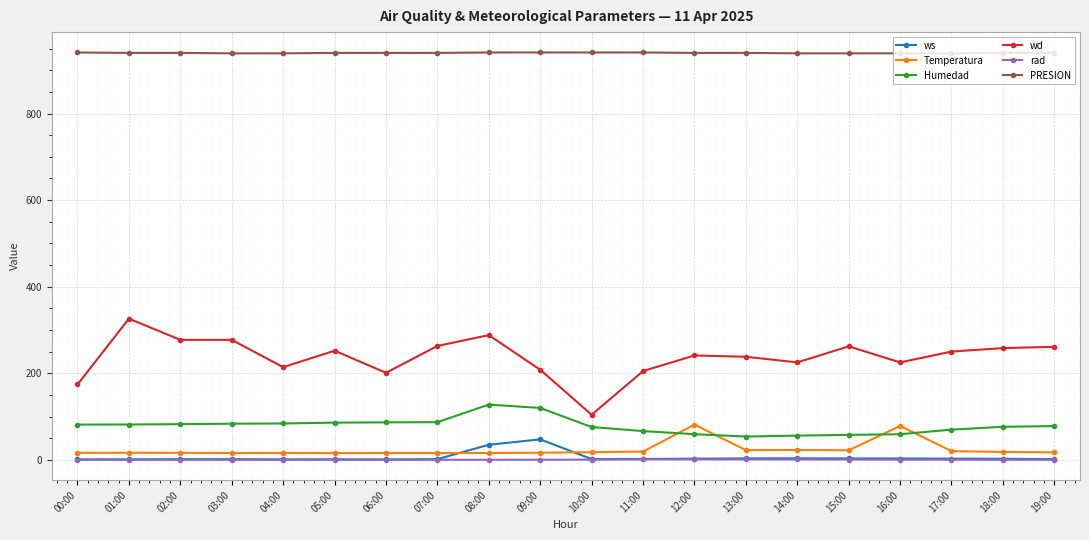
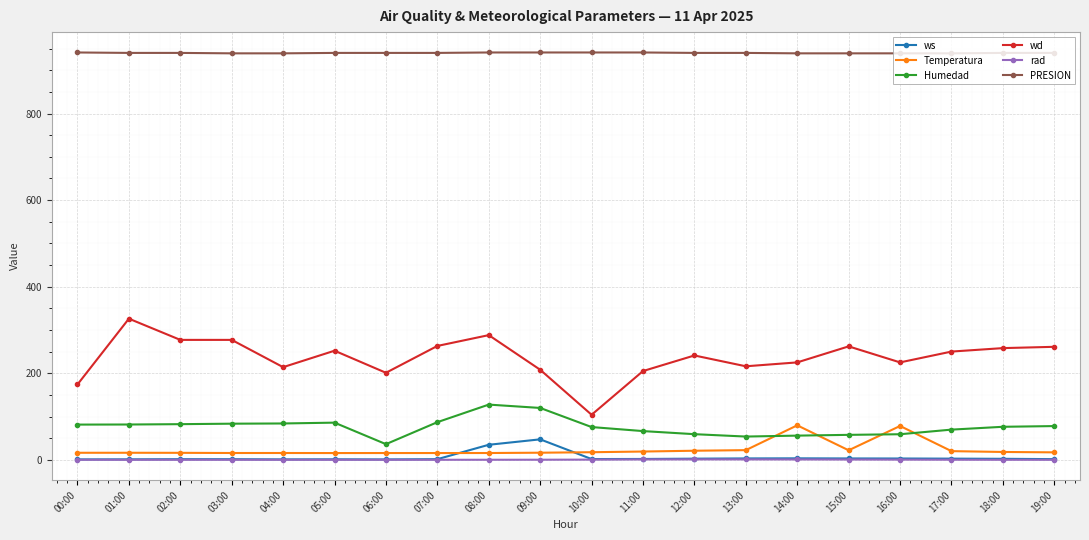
Humedad, 06:00: 90 -> 40
Temperatura, 12:00: 80 -> 20
wd, 13:00: 240 -> 220
Temperatura, 14:00: 20 -> 80
